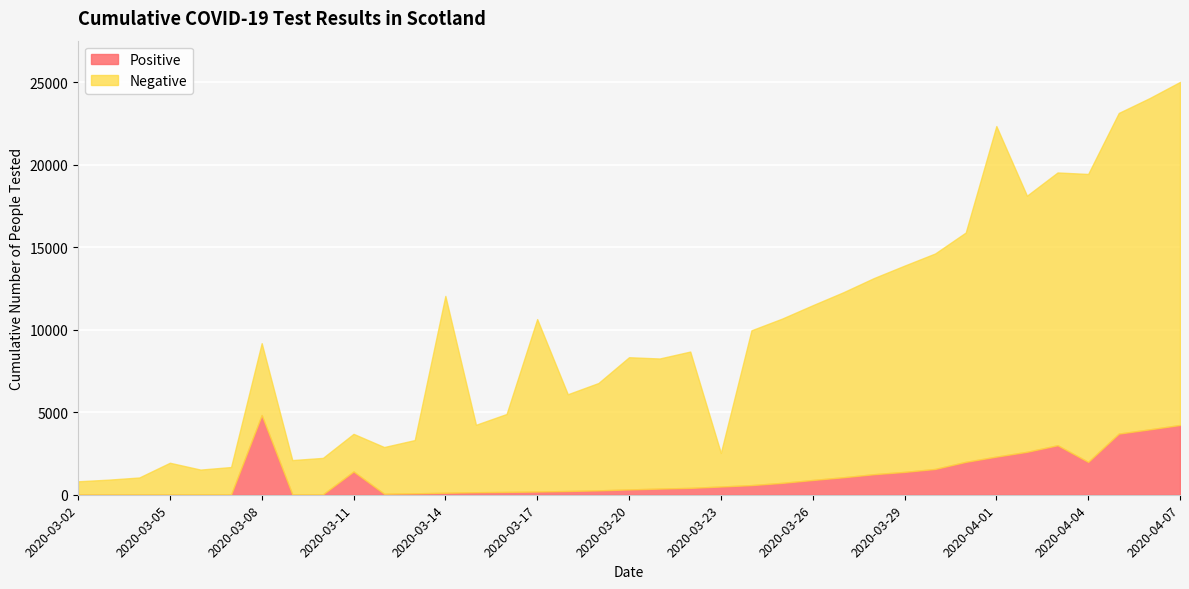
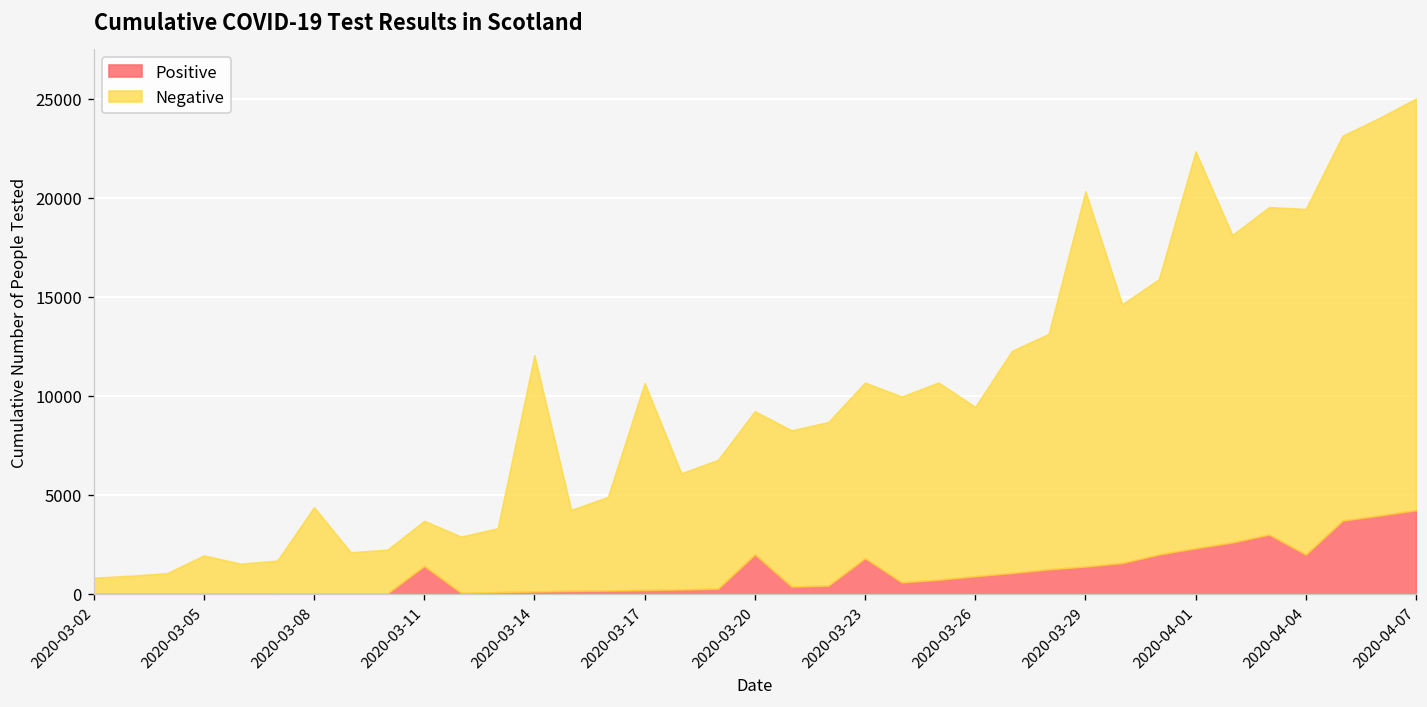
Positive, 2020-03-08: 4800 -> 0
Positive, 2020-03-20: 300 -> 2000
Negative, 2020-03-20: 8000 -> 7200
Positive, 2020-03-23: 500 -> 1800
Negative, 2020-03-23: 2000 -> 8900
Negative, 2020-03-26: 10600 -> 8600
Negative, 2020-03-29: 12500 -> 19000
